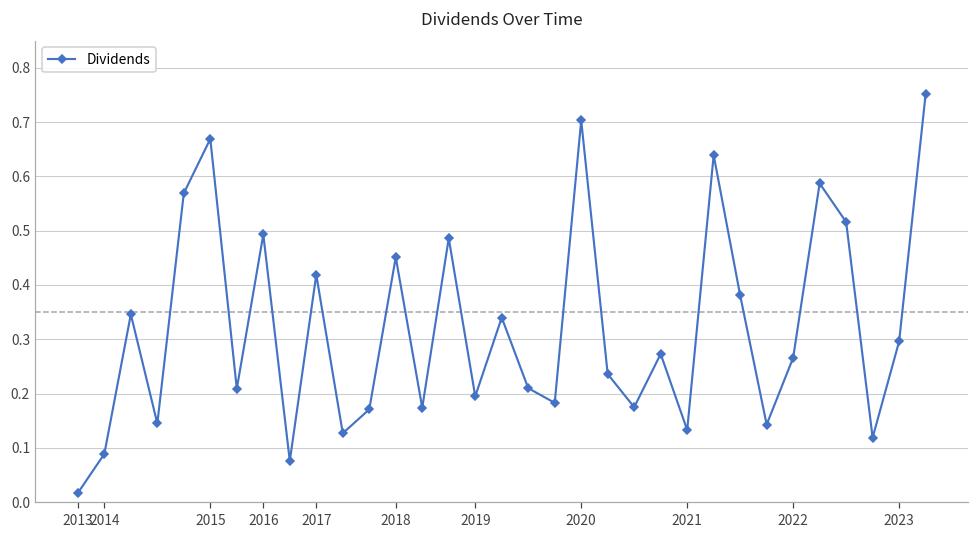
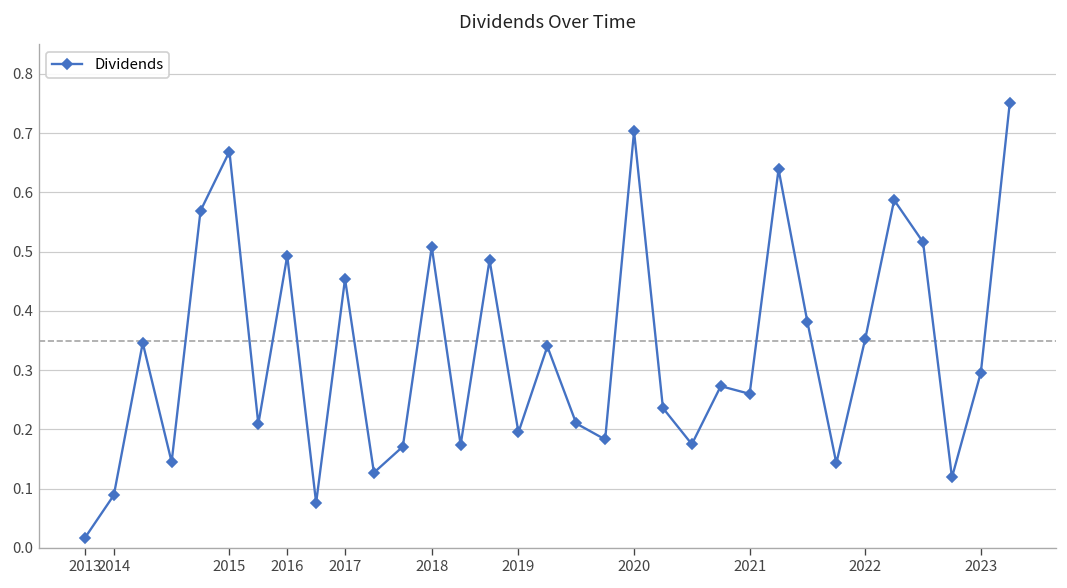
2017: 0.42 -> 0.45
2018: 0.45 -> 0.51
2021: 0.13 -> 0.26
2022: 0.27 -> 0.35
